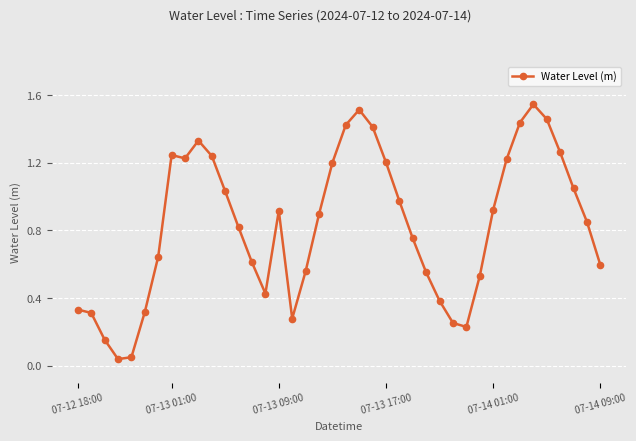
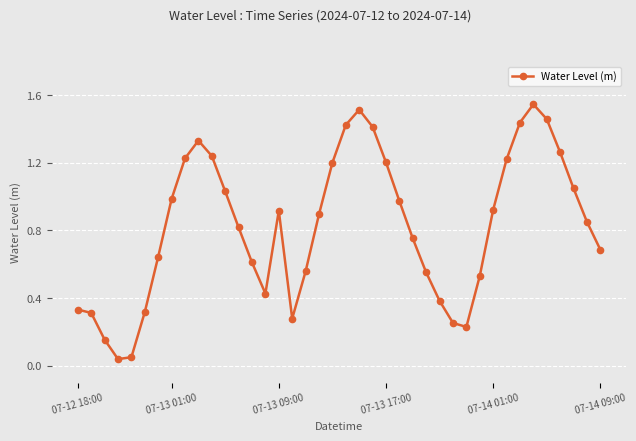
07-13 01:00: 1.25 -> 0.99
07-14 09:00: 0.60 -> 0.69
